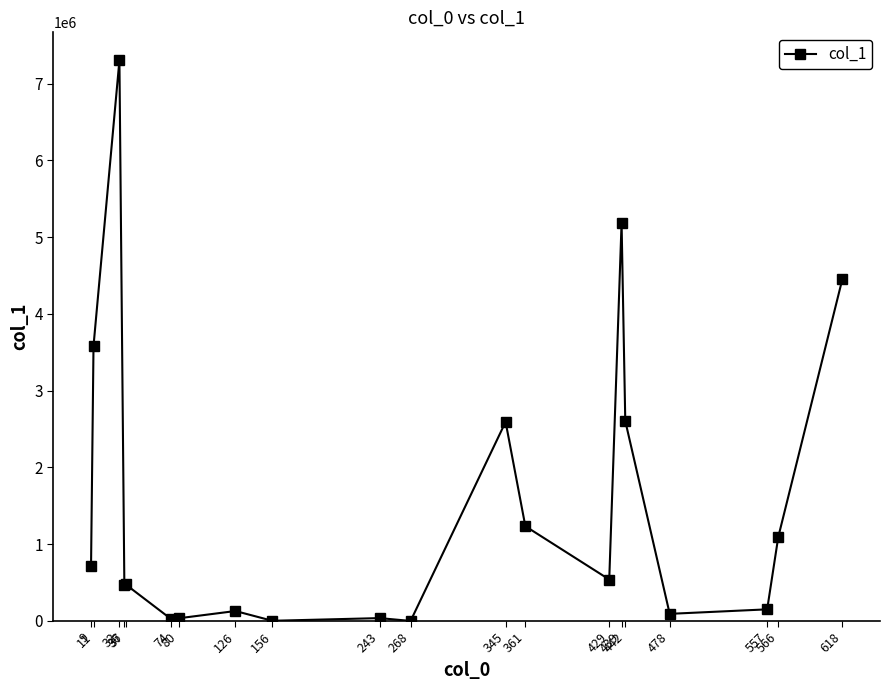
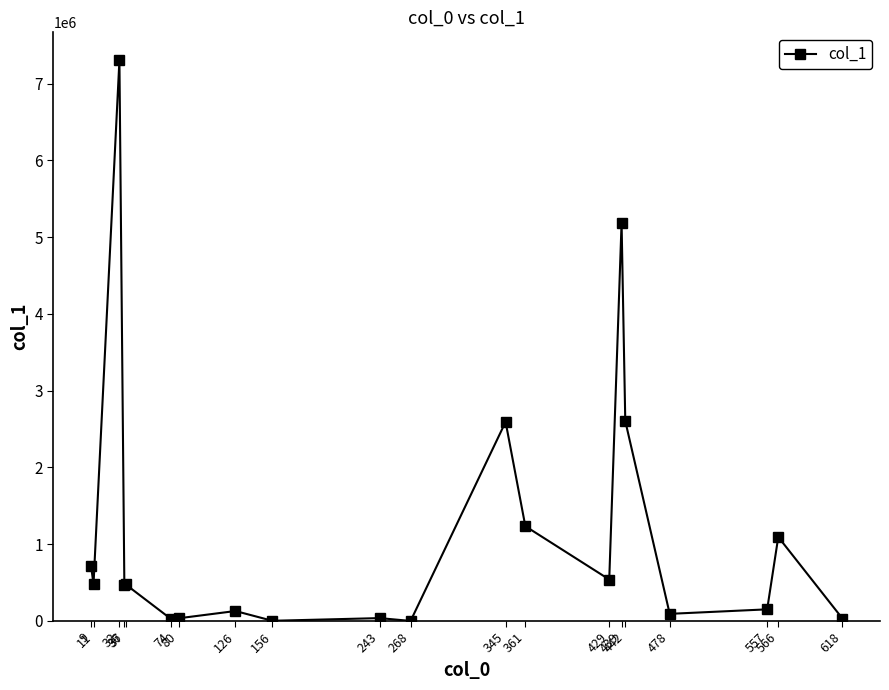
11: 3600000 -> 500000
618: 4500000 -> 0
